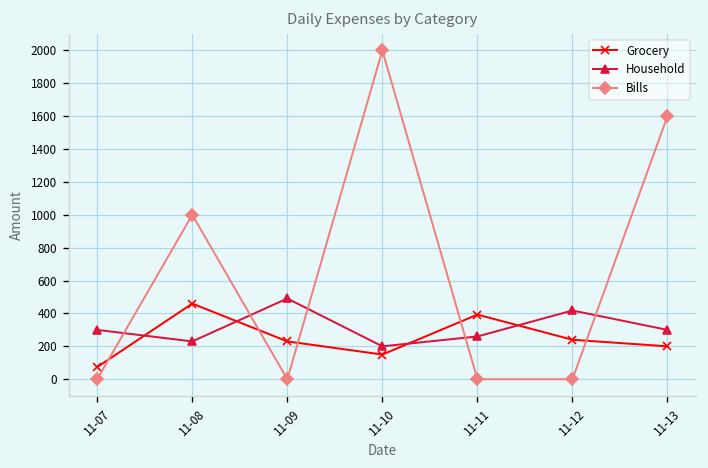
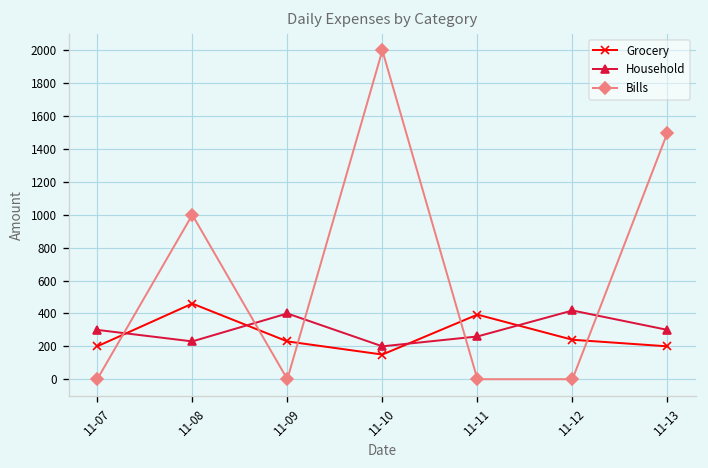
Grocery, 11-07: 70 -> 200
Household, 11-09: 490 -> 400
Bills, 11-13: 1600 -> 1500
